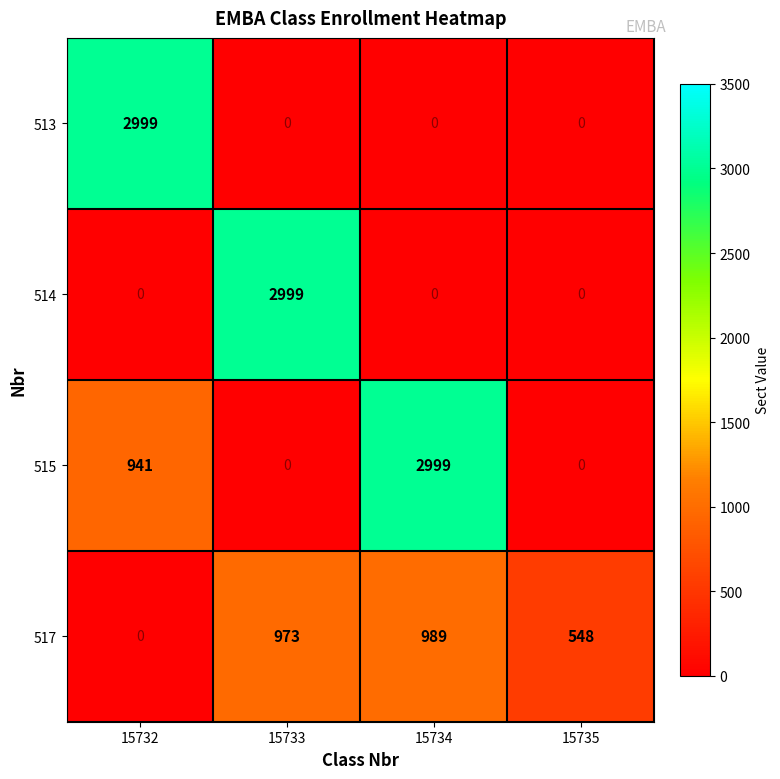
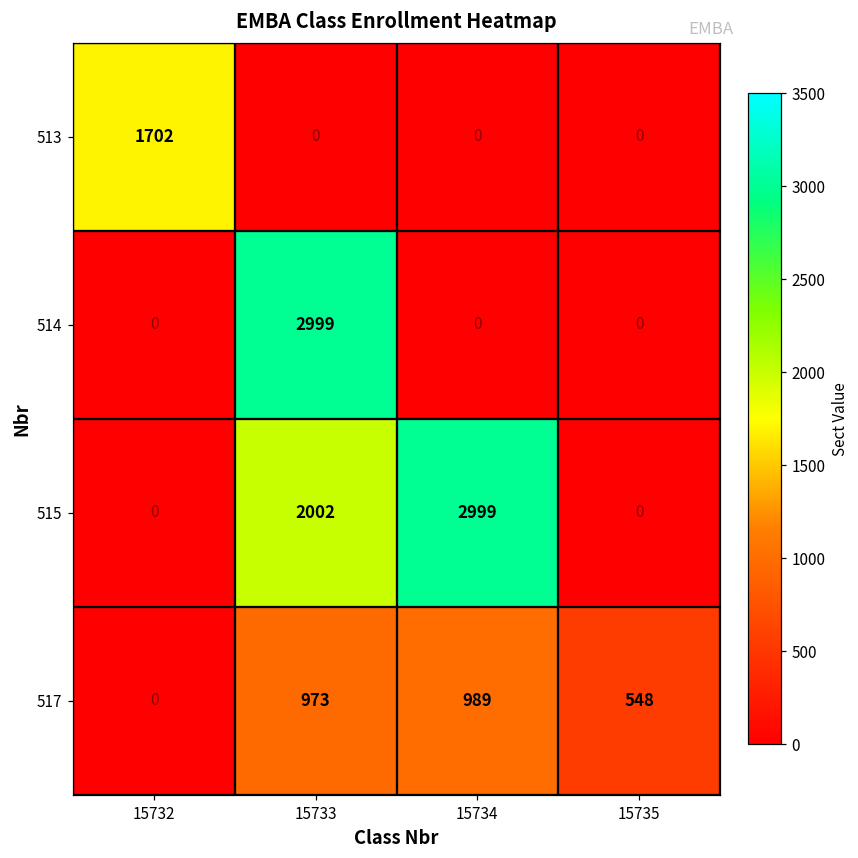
513, 15732: 2999 -> 1702
515, 15732: 941 -> 0
515, 15733: 0 -> 2002
